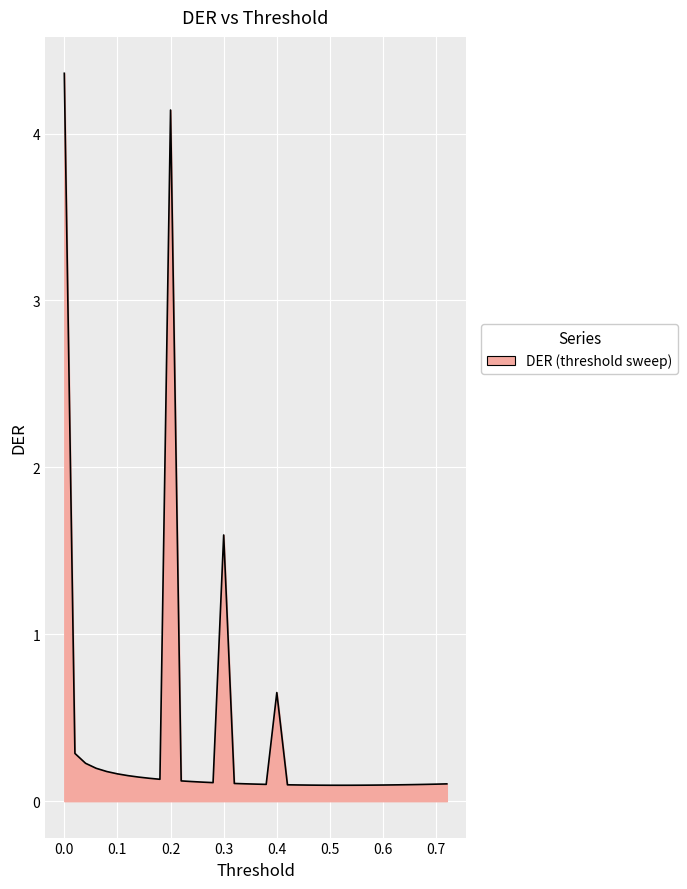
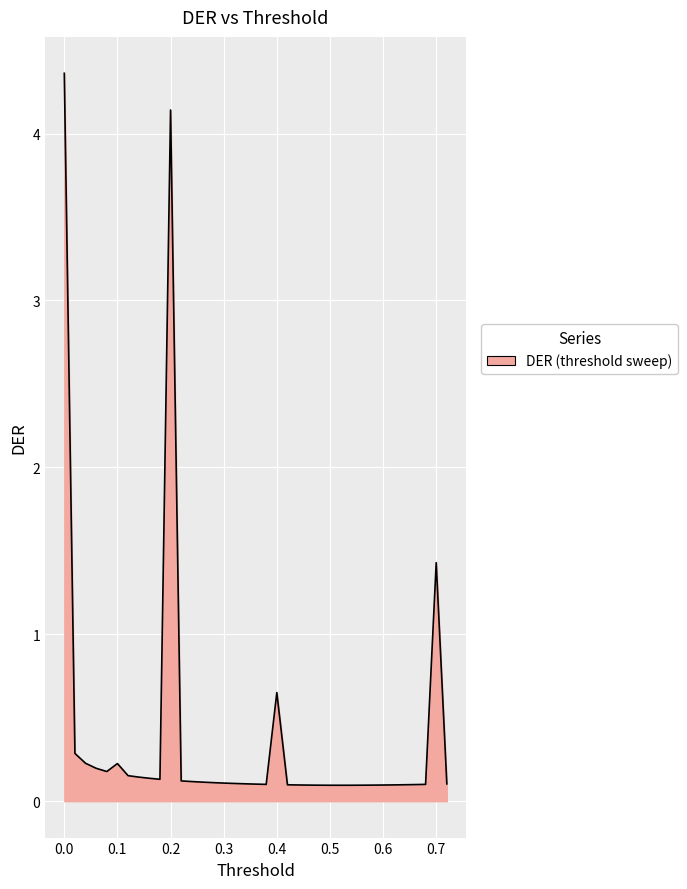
0.1: 0.16 -> 0.23
0.3: 1.59 -> 0.11
0.7: 0.10 -> 1.43
